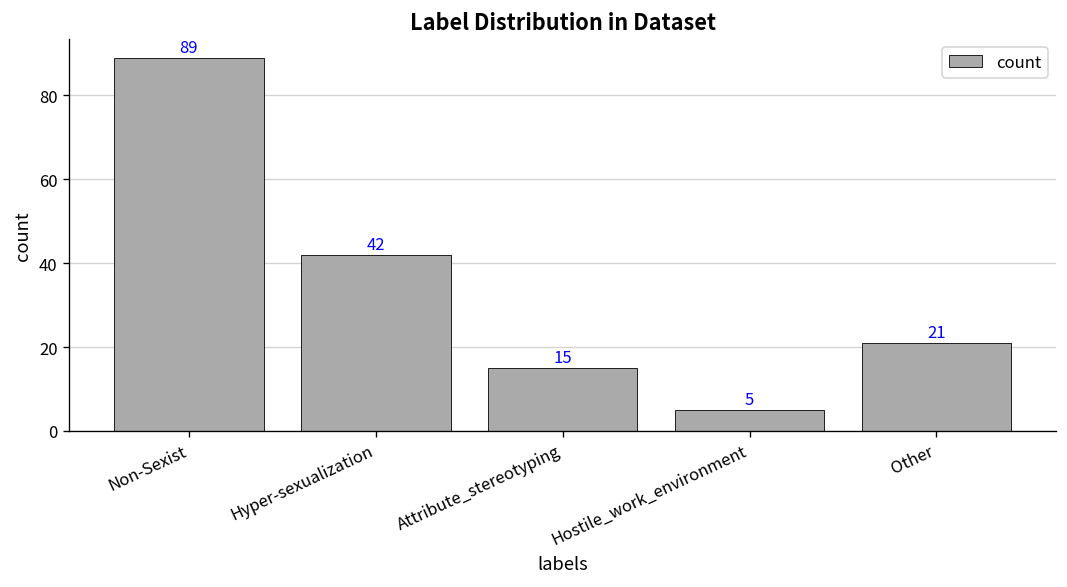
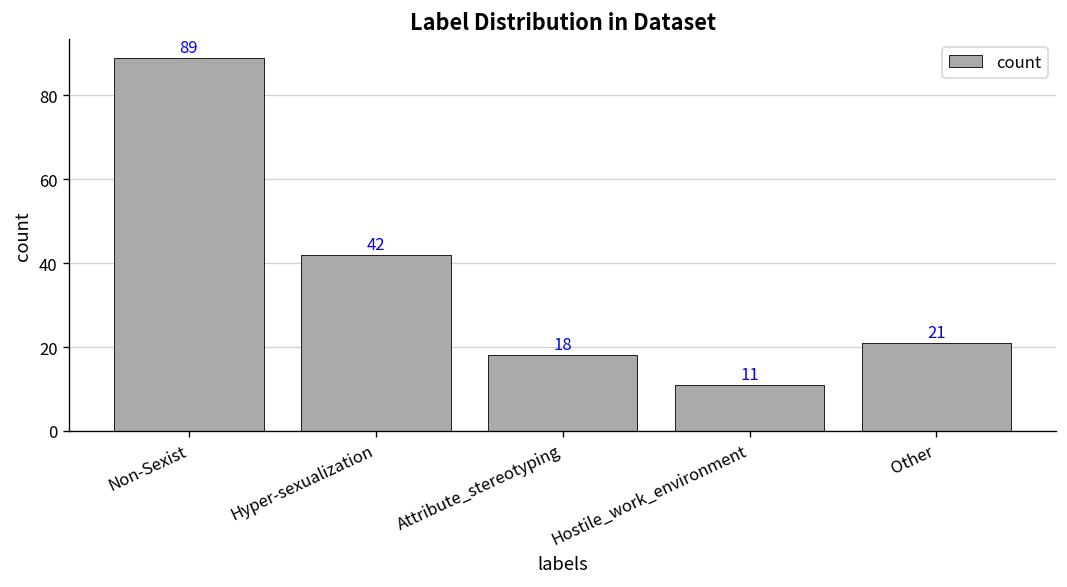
Attribute_stereotyping: 15 -> 18
Hostile_work_environment: 5 -> 11
